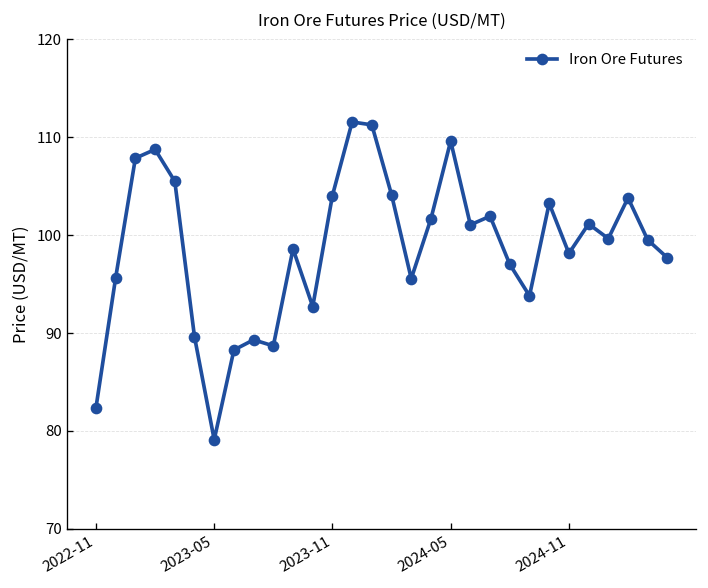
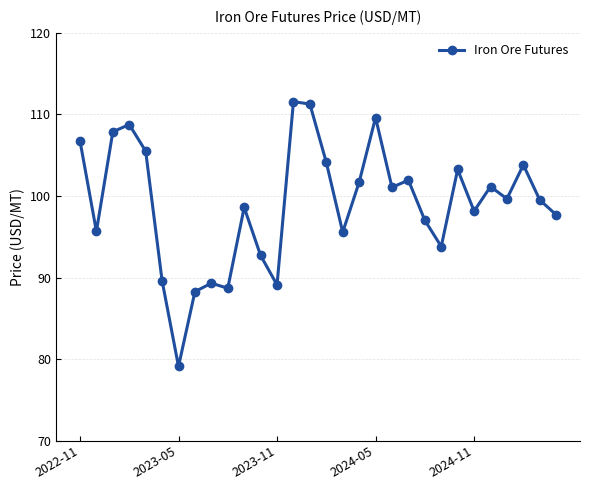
2022-11: 82 -> 107
2023-11: 104 -> 89
